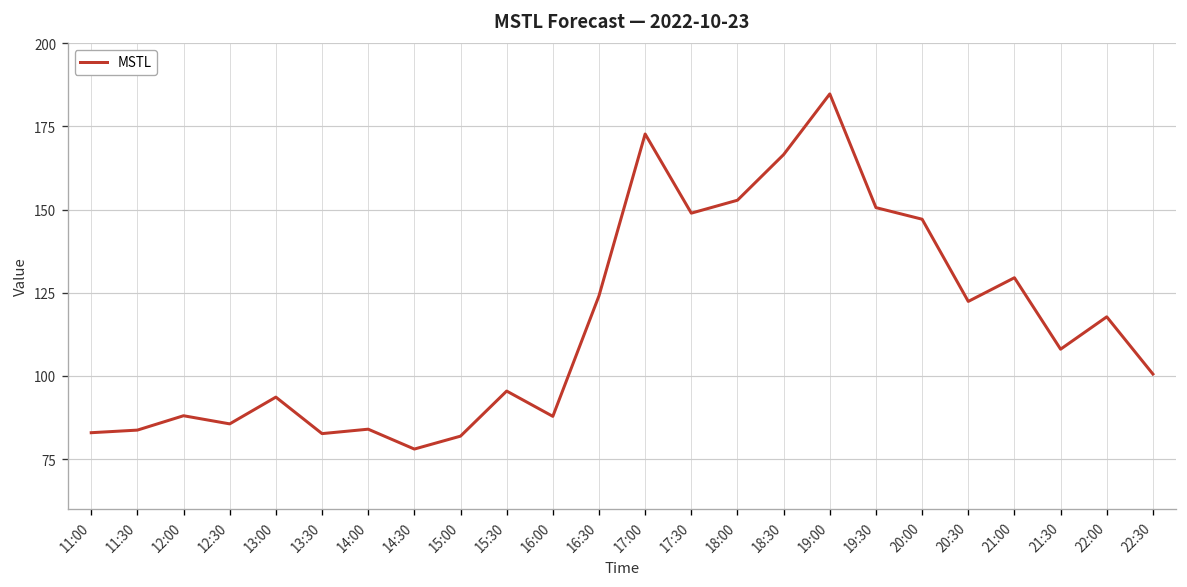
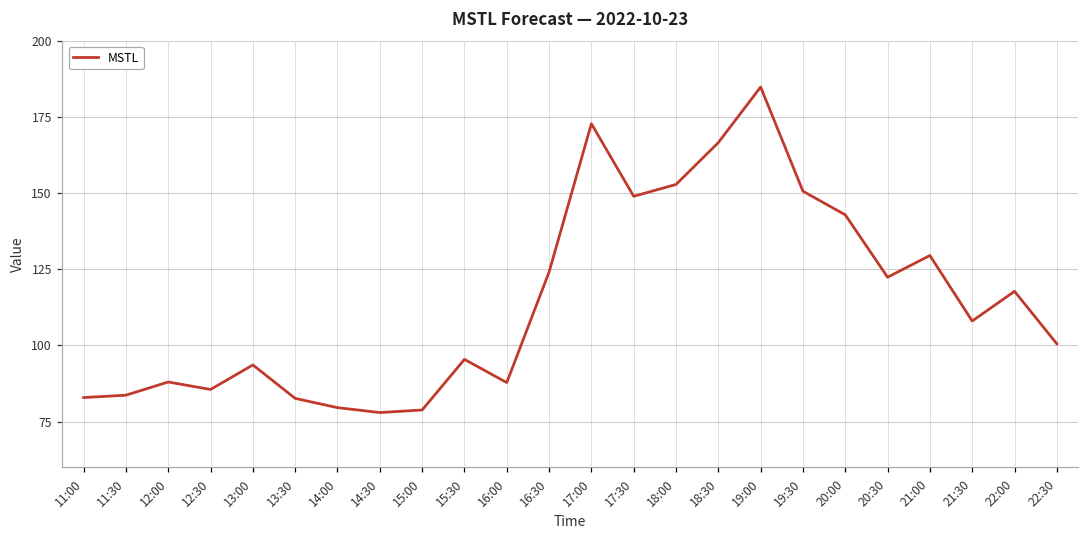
14:00: 84 -> 80
15:00: 82 -> 79
20:00: 147 -> 143
